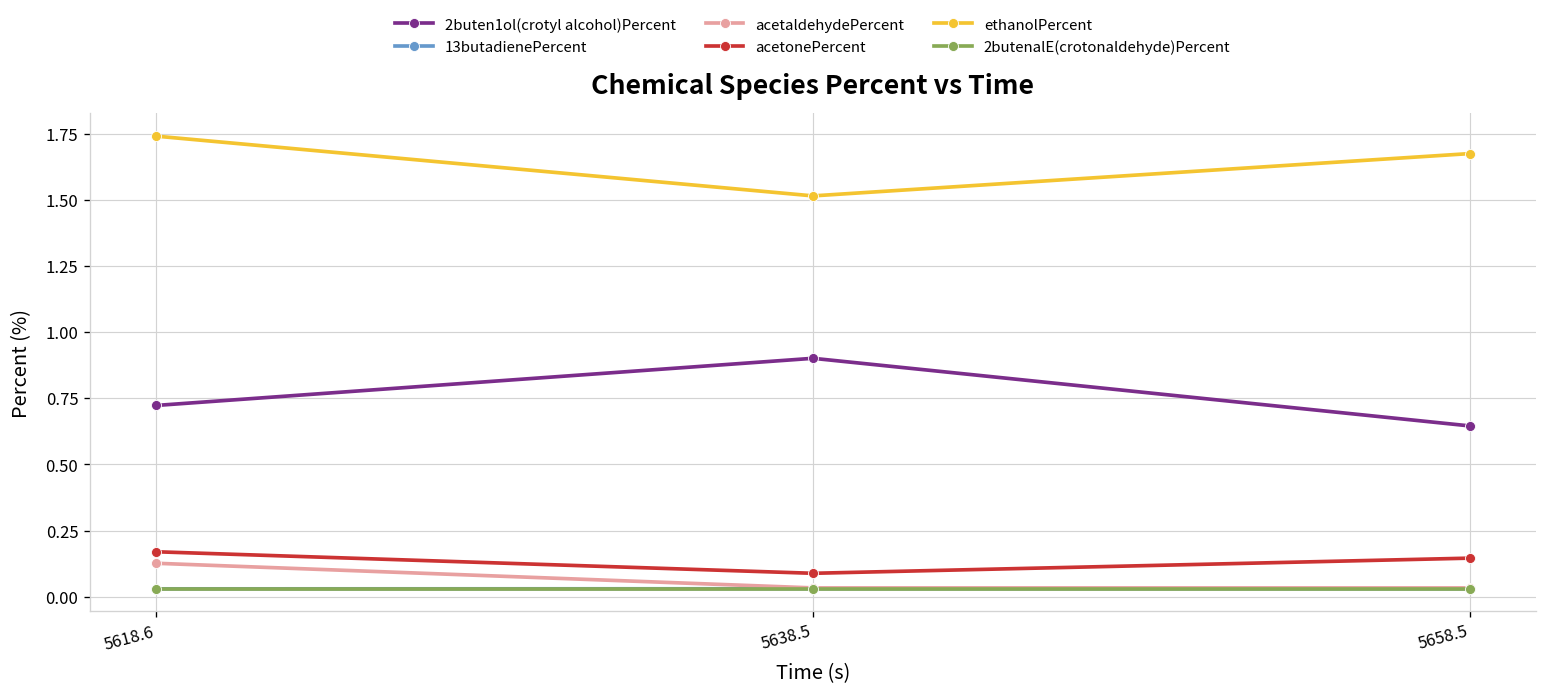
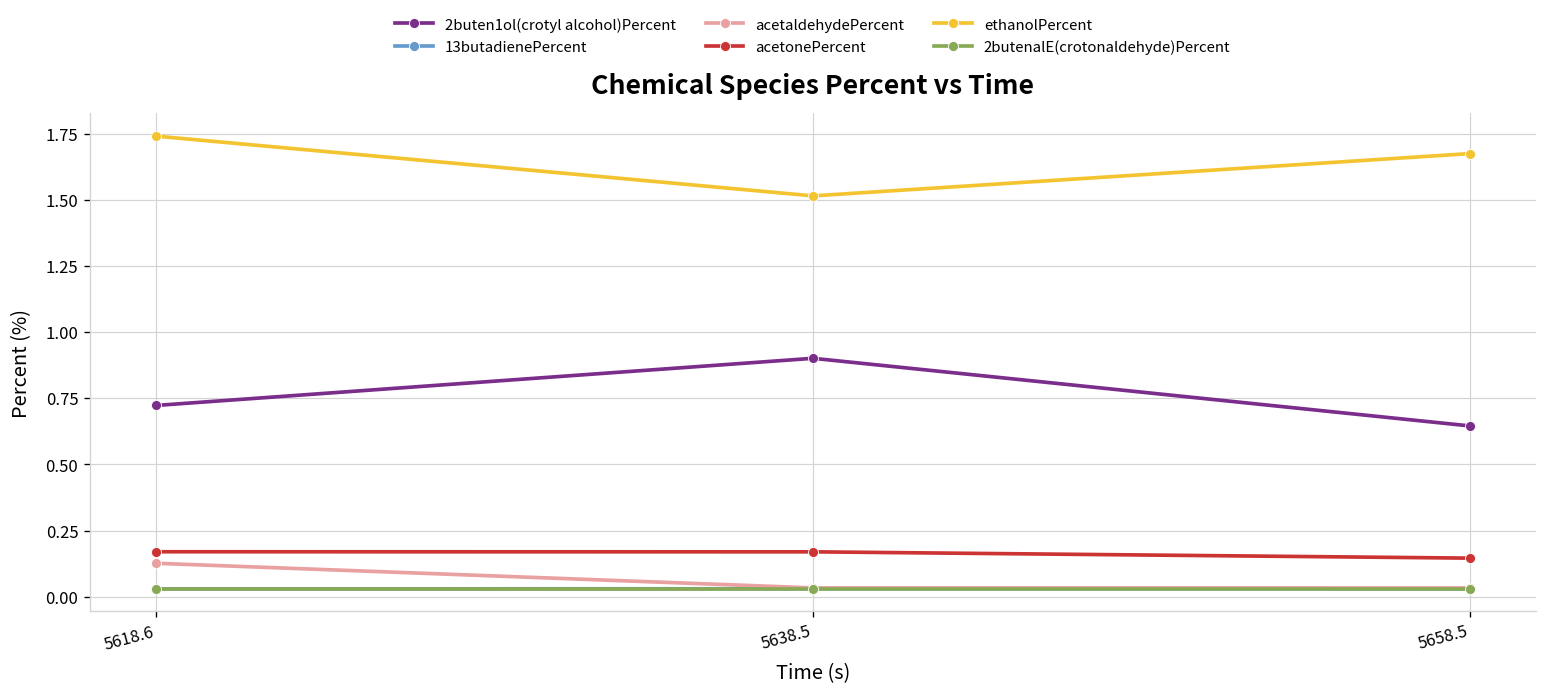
acetonePercent, 5638.5: 0.09 -> 0.17
